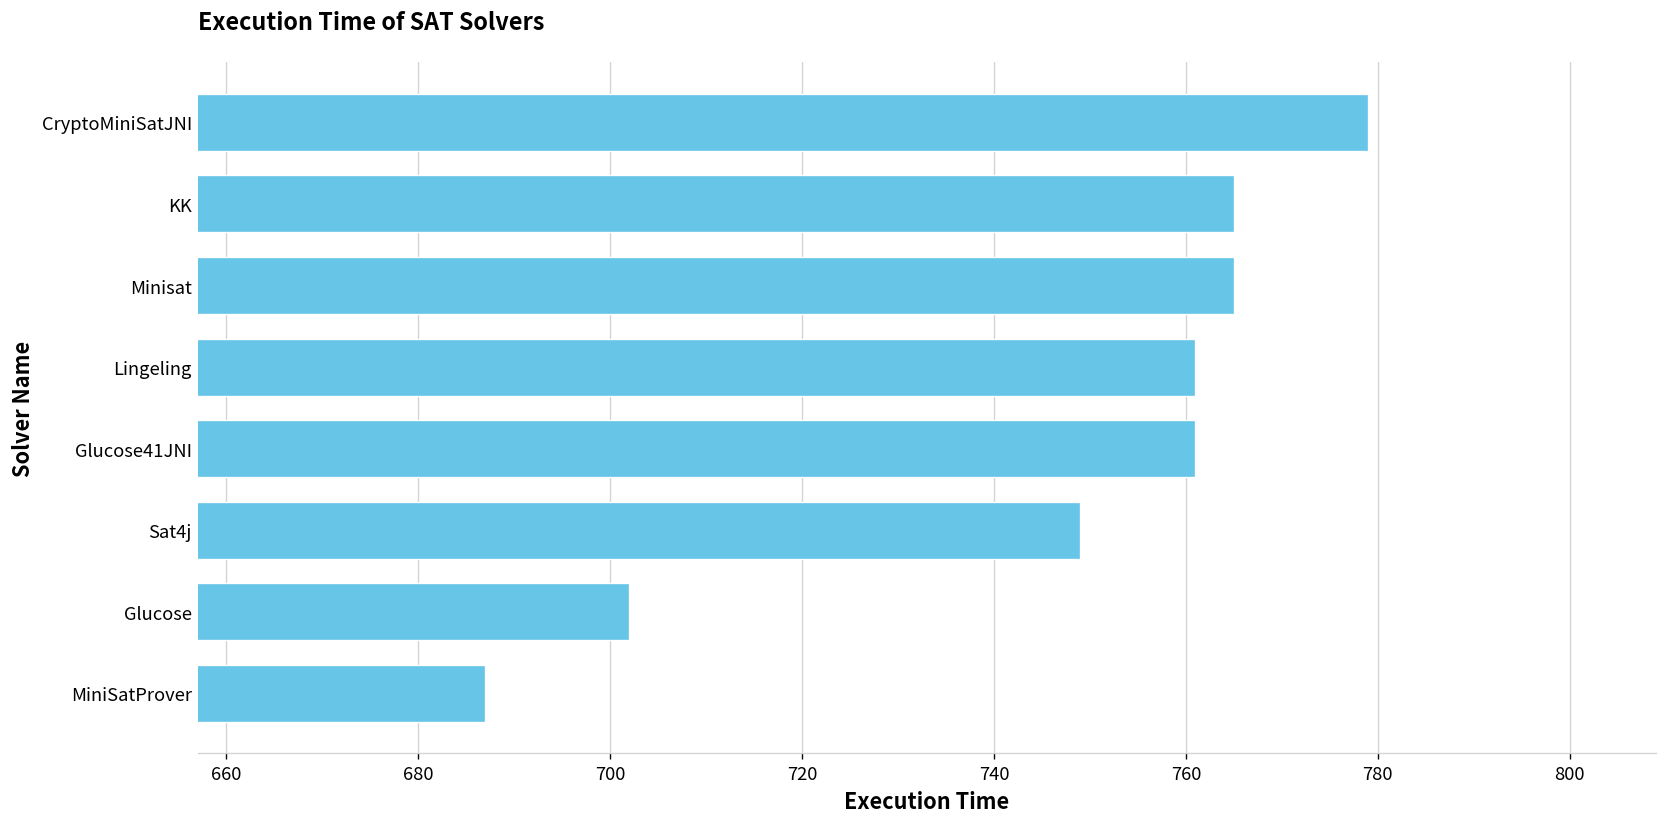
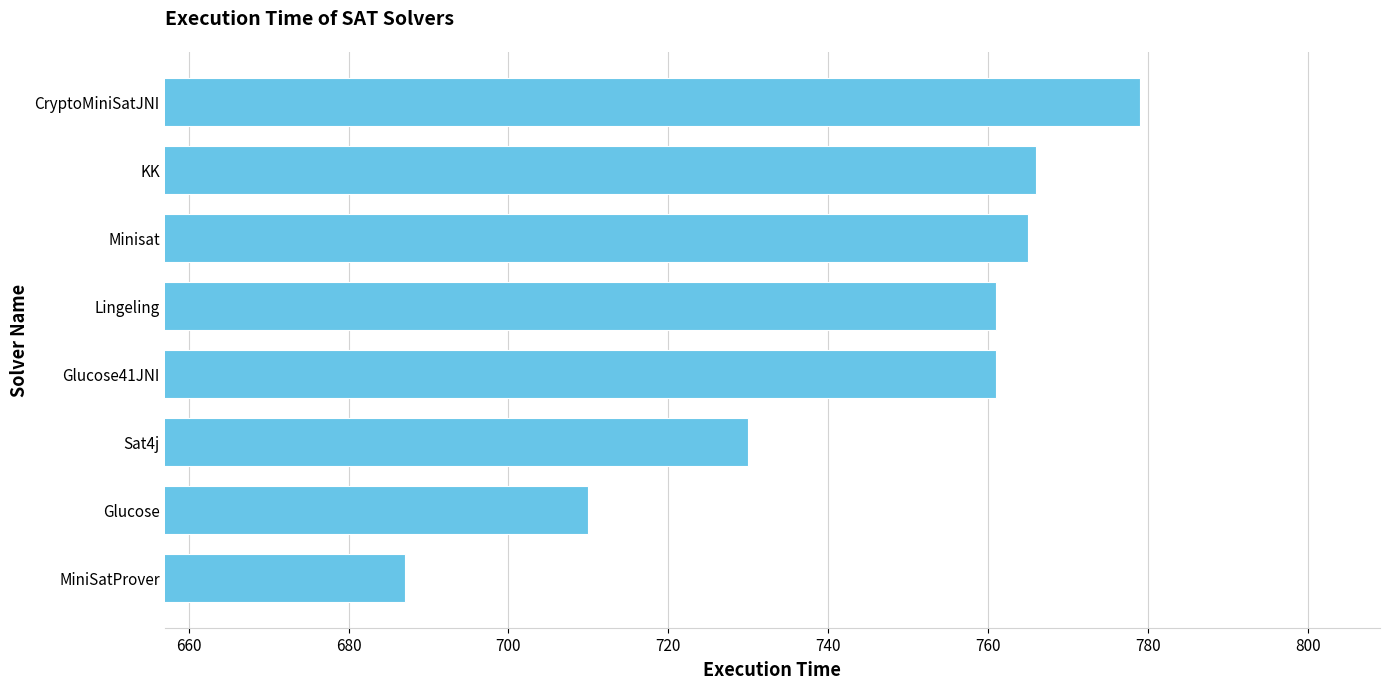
KK: 765 -> 766
Sat4j: 749 -> 730
Glucose: 702 -> 710
